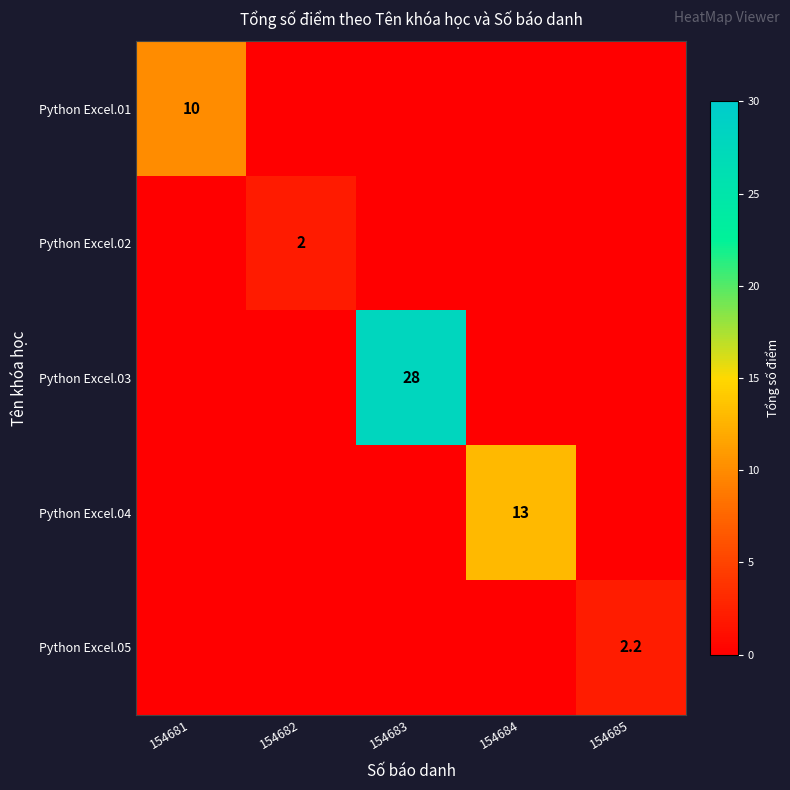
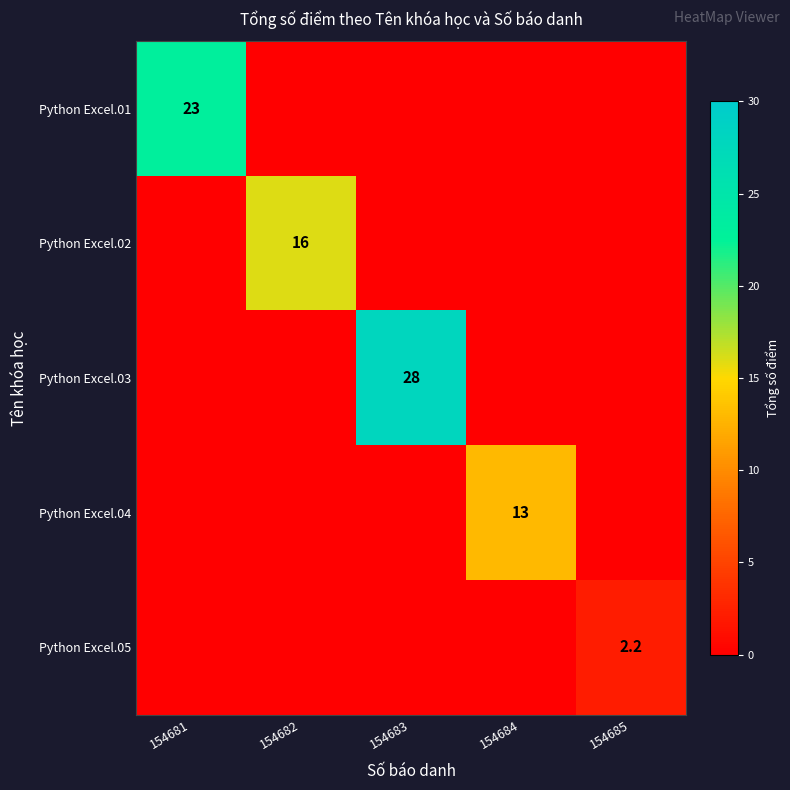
Python Excel.01, 154681: 10 -> 23
Python Excel.02, 154682: 2 -> 16
